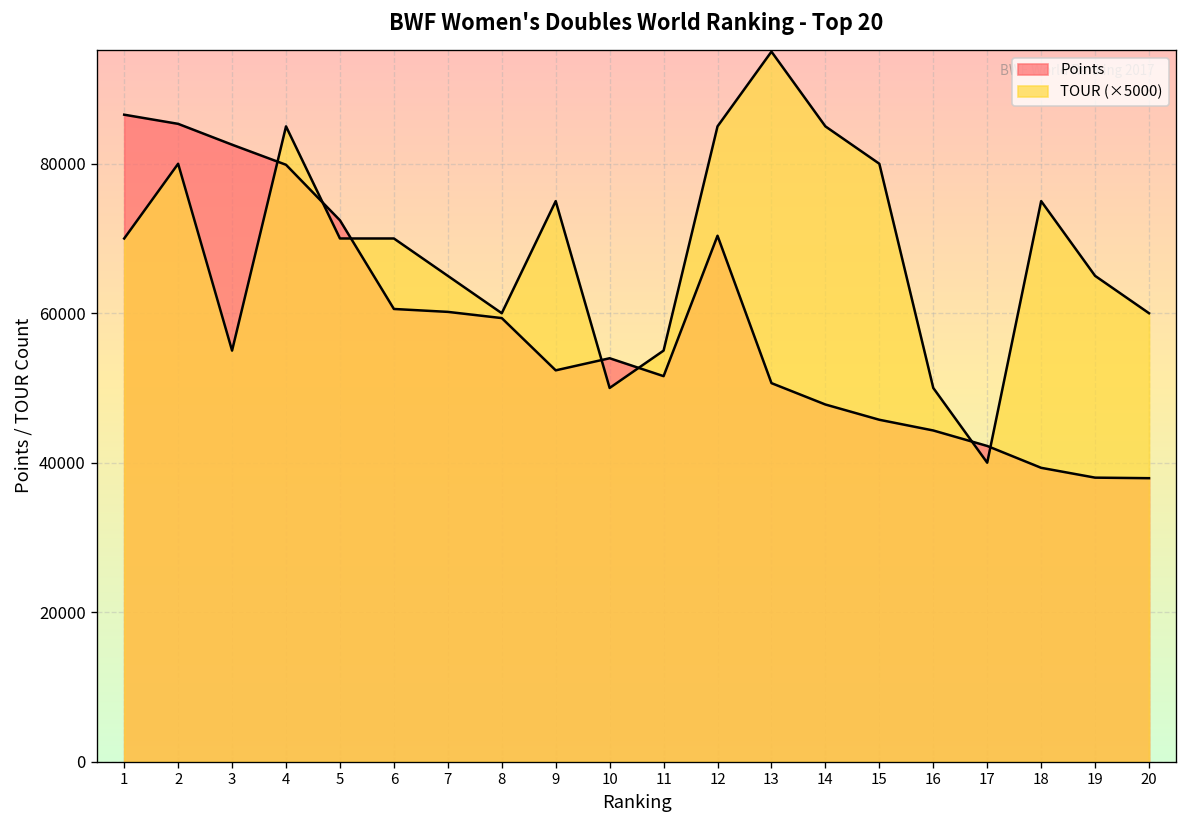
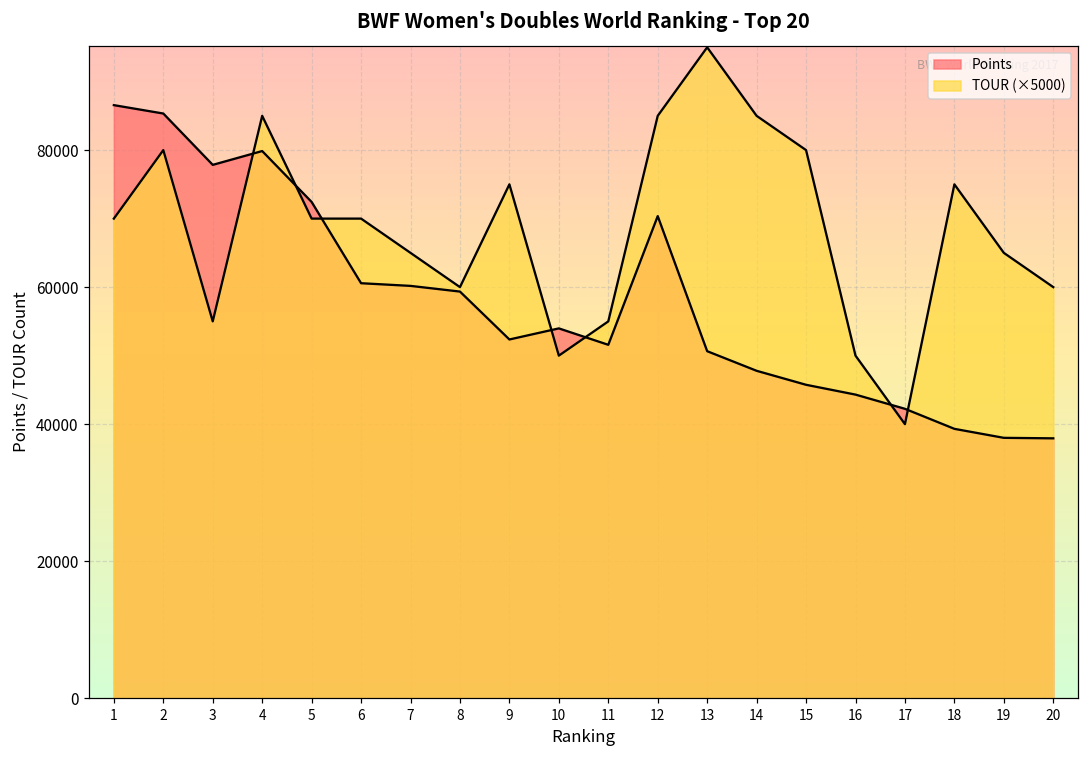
Points, 3: 83000 -> 78000
